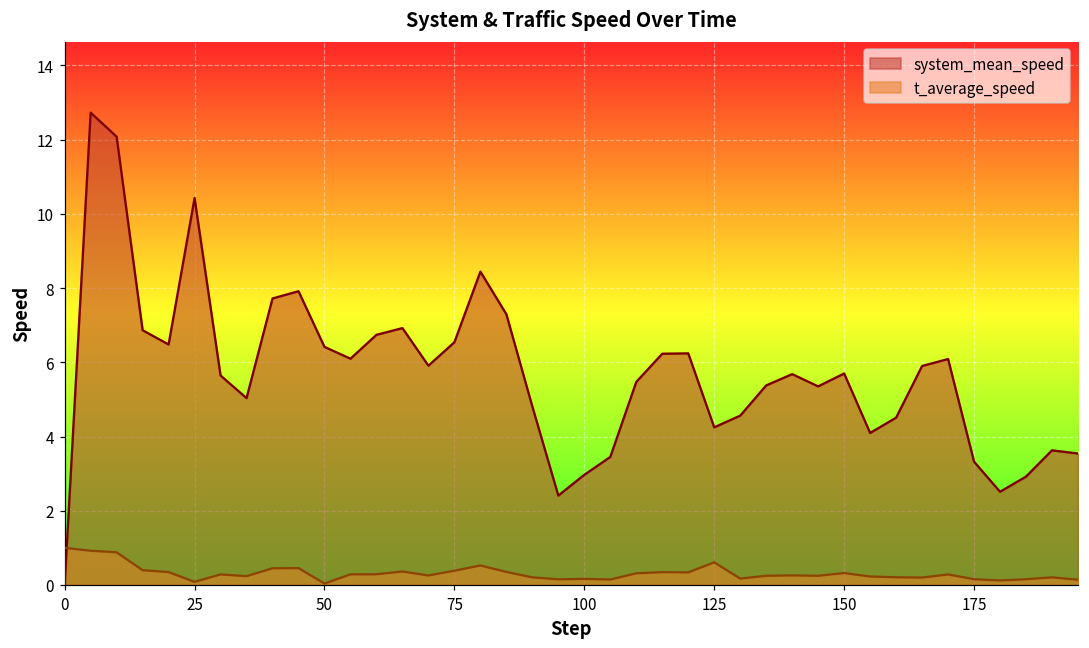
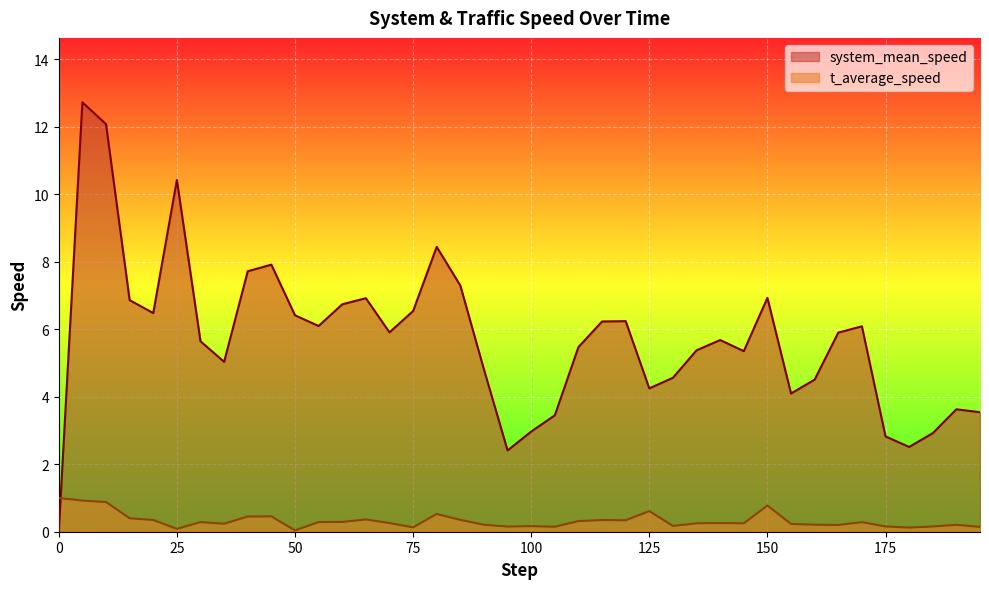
t_average_speed, 75: 0.4 -> 0.1
system_mean_speed, 150: 5.7 -> 6.9
t_average_speed, 150: 0.3 -> 0.8
system_mean_speed, 175: 3.3 -> 2.8
